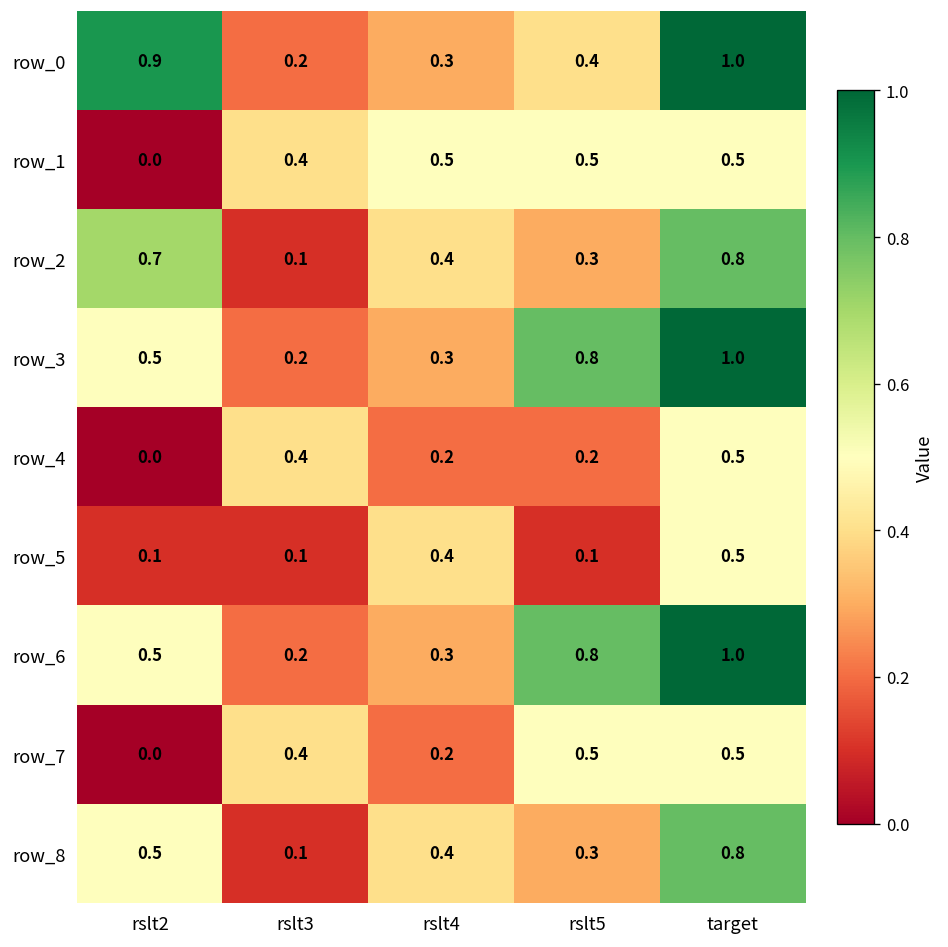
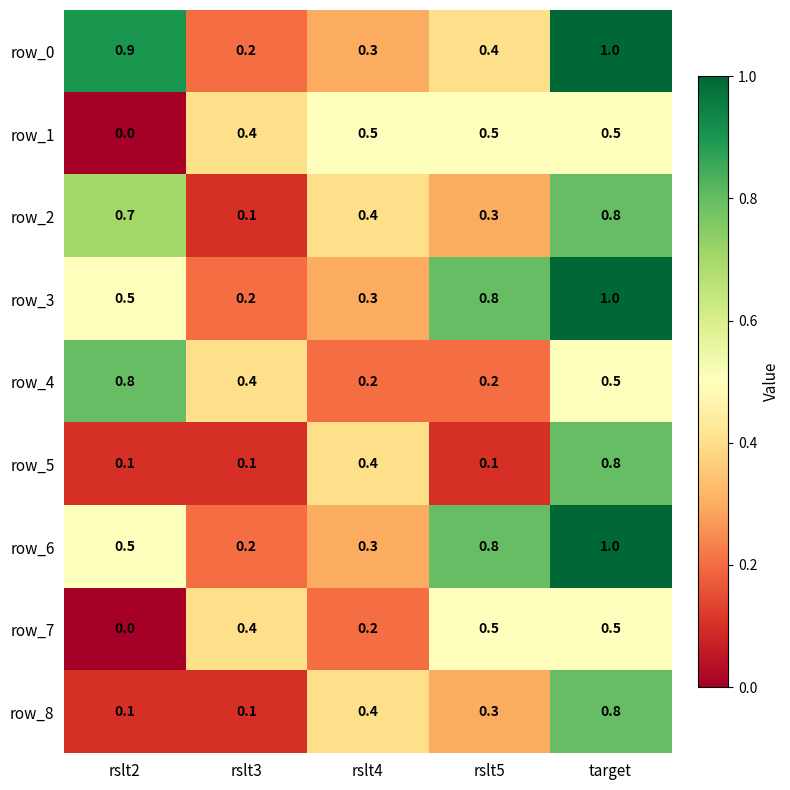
row_4, rslt2: 0.0 -> 0.8
row_5, target: 0.5 -> 0.8
row_8, rslt2: 0.5 -> 0.1
